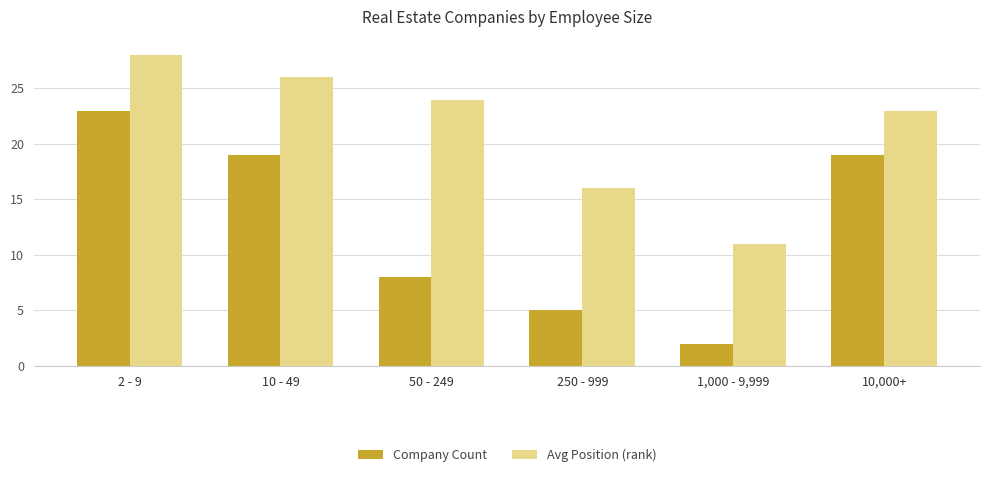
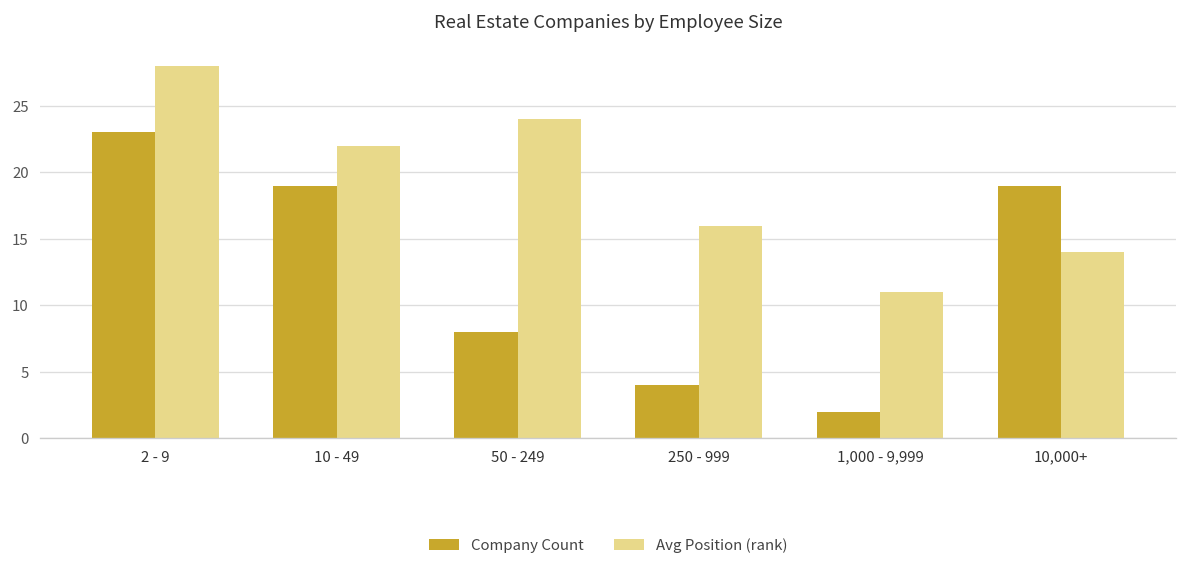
Avg Position (rank), 10 - 49: 26 -> 22
Company Count, 250 - 999: 5 -> 4
Avg Position (rank), 10,000+: 23 -> 14
